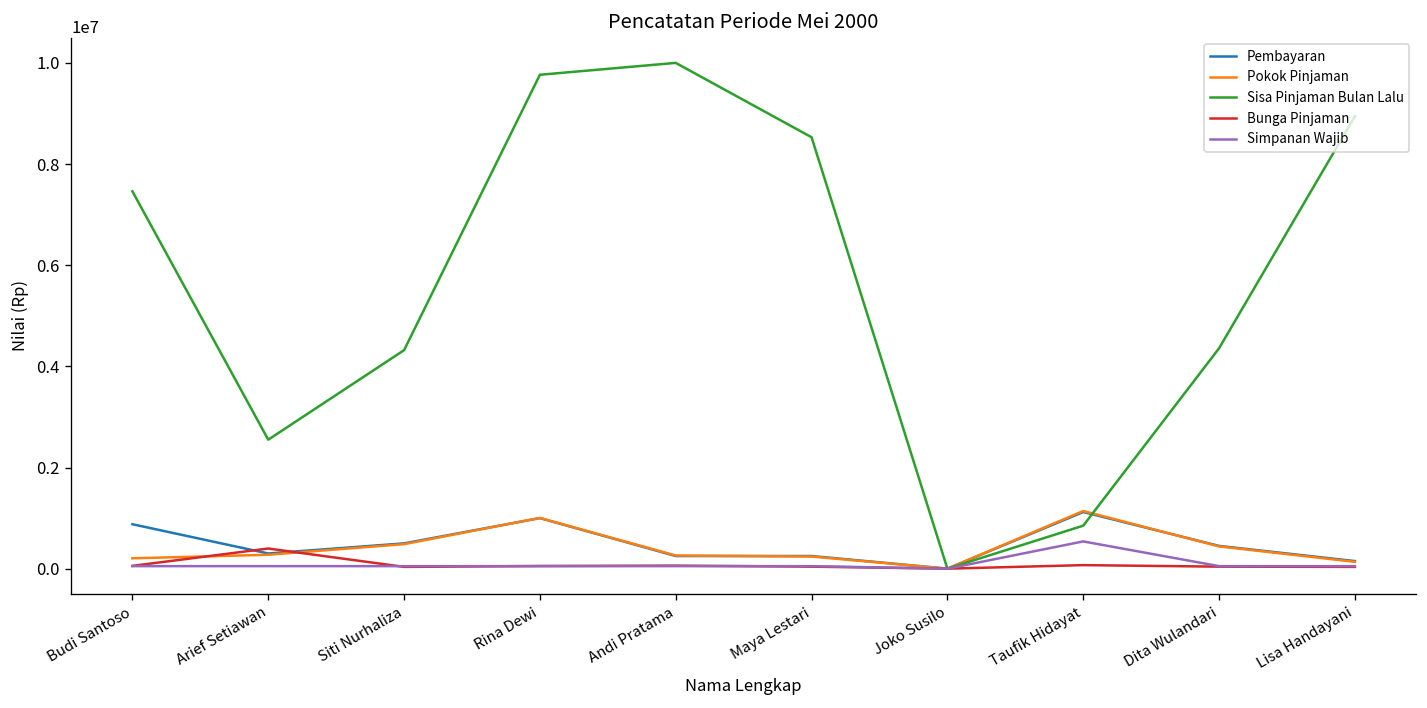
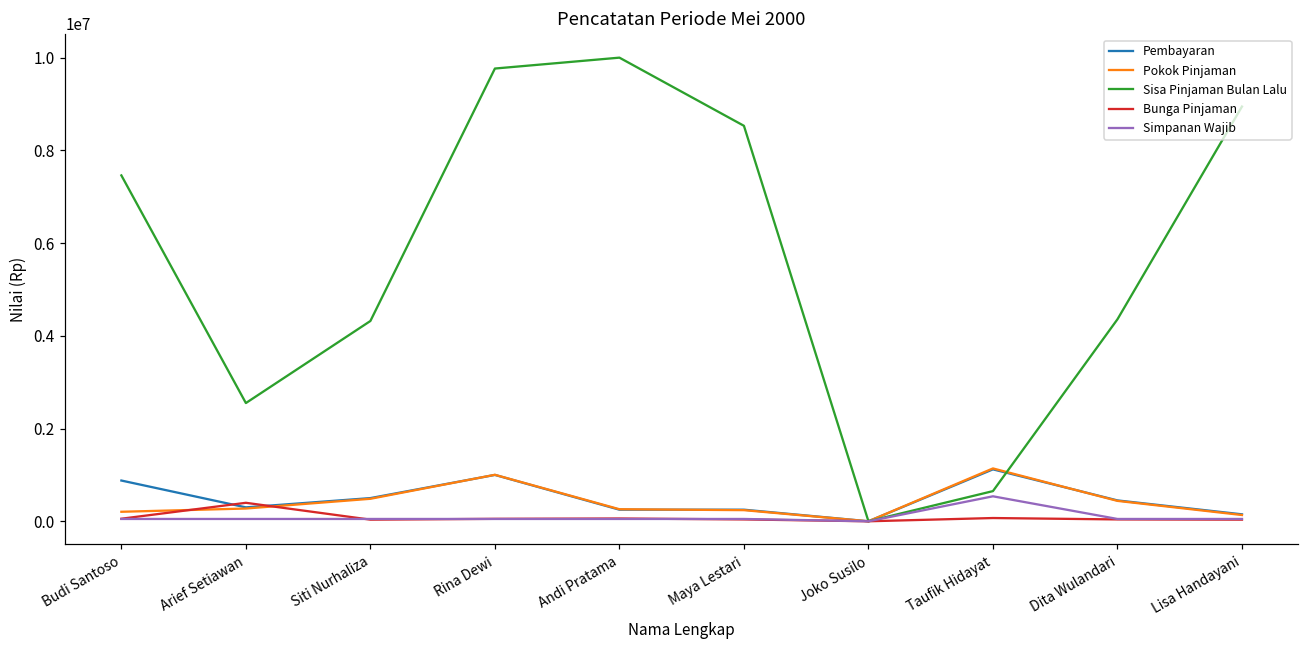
Sisa Pinjaman Bulan Lalu, Taufik Hidayat: 900000 -> 700000
